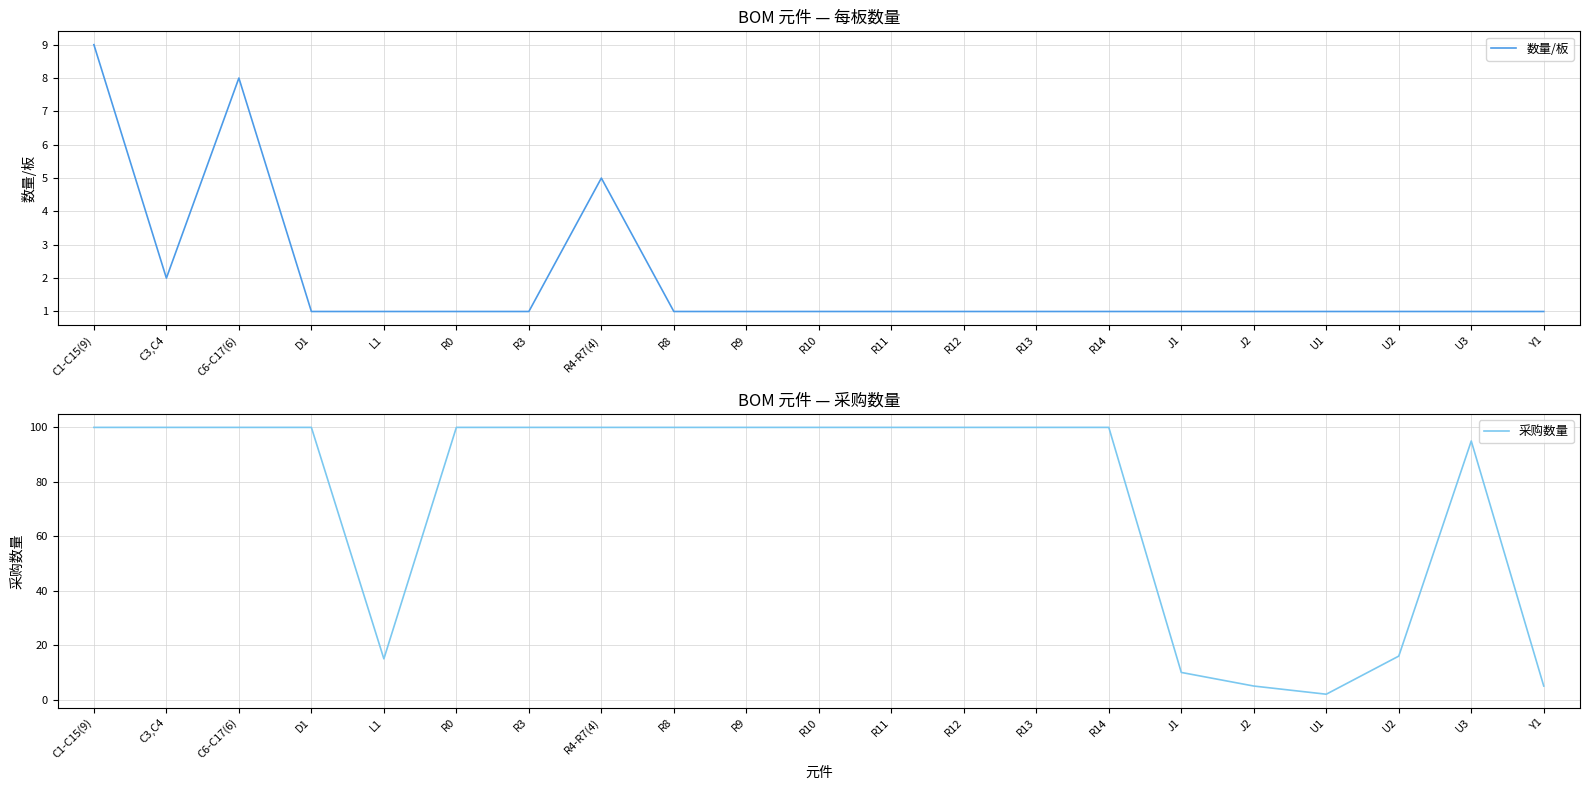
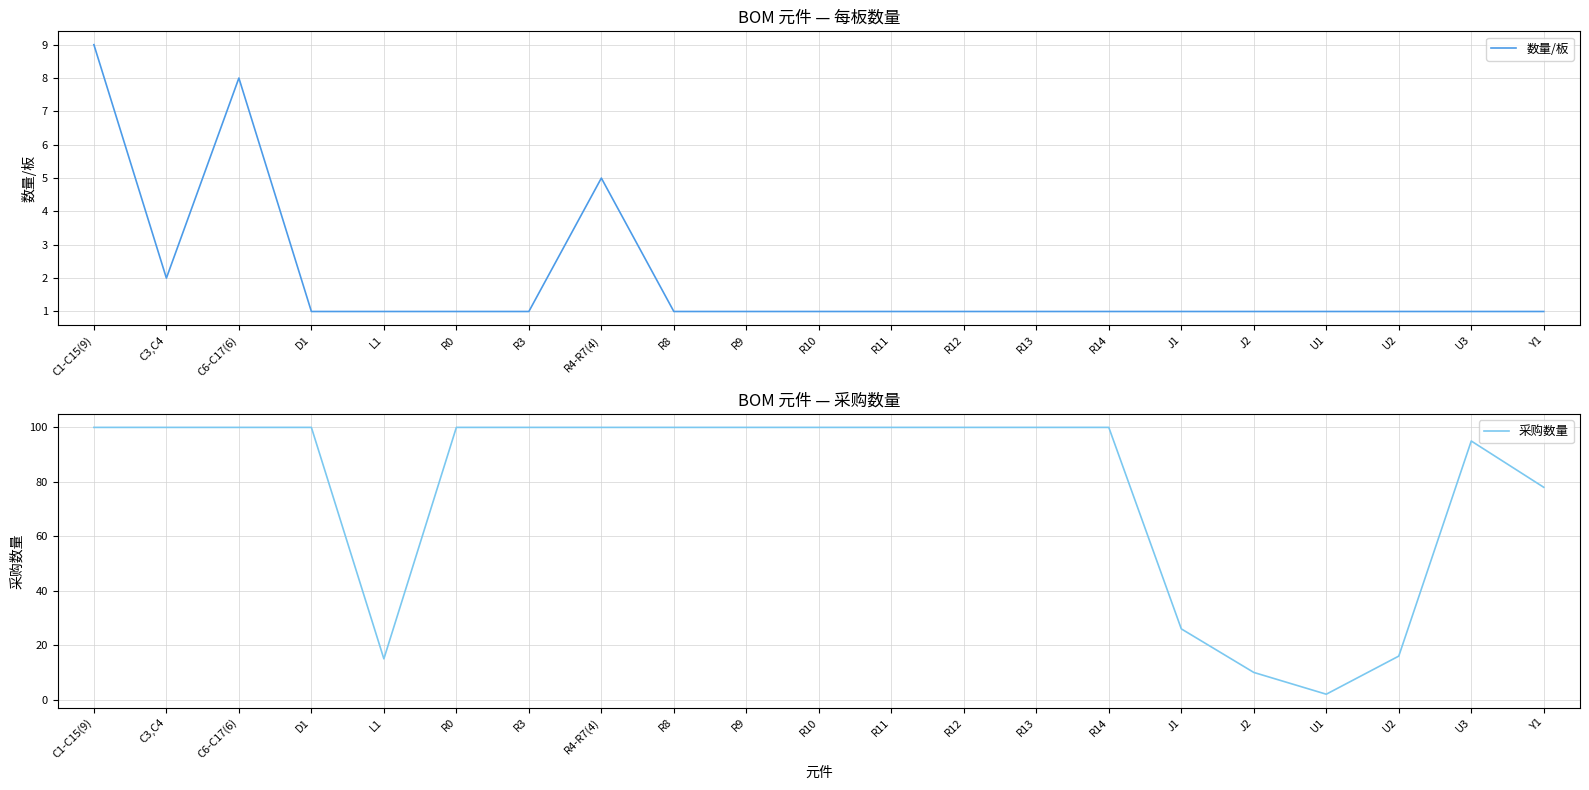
BOM 元件 — 采购数量, J1: 10 -> 26
BOM 元件 — 采购数量, J2: 5 -> 10
BOM 元件 — 采购数量, Y1: 5 -> 78
